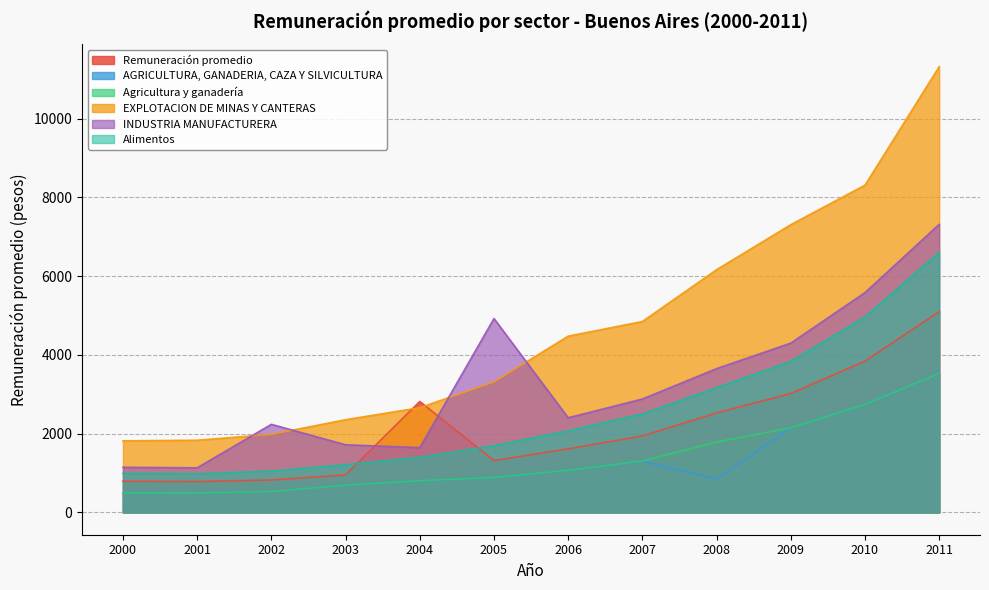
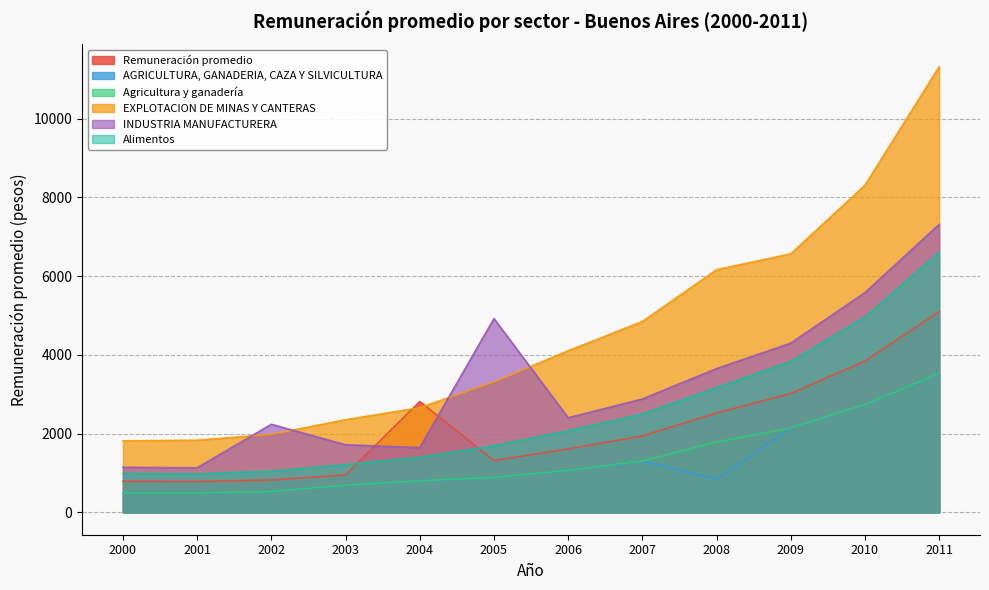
EXPLOTACION DE MINAS Y CANTERAS, 2006: 4500 -> 4100
EXPLOTACION DE MINAS Y CANTERAS, 2009: 7300 -> 6600
